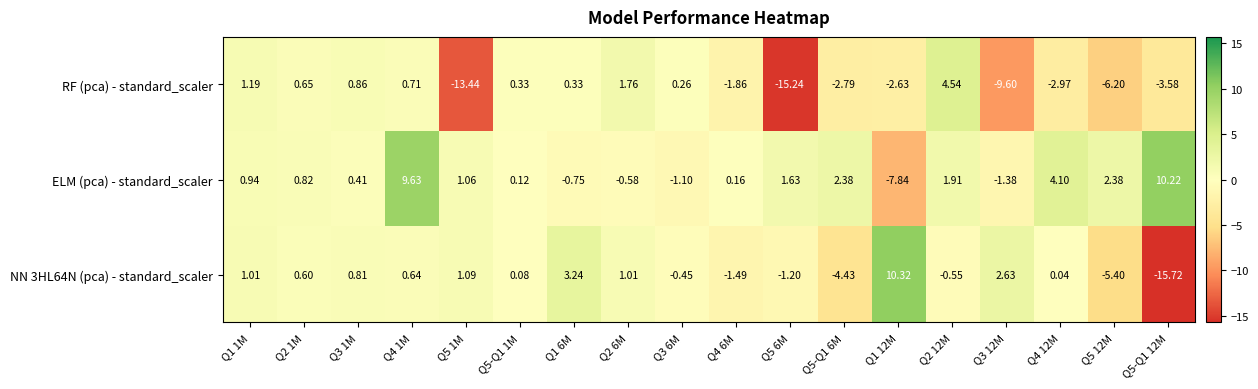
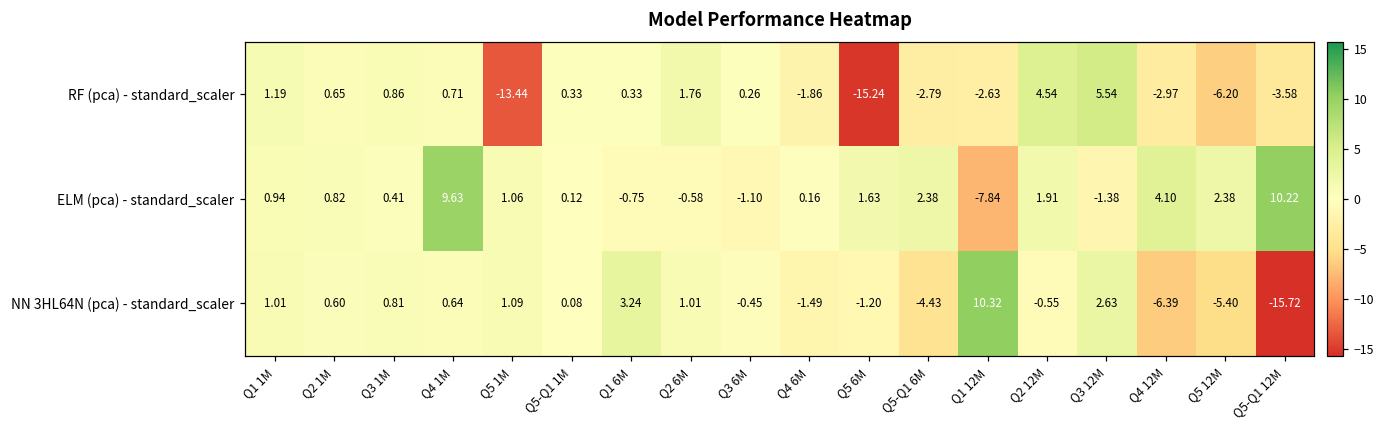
RF (pca) - standard_scaler, Q3 12M: -9.60 -> 5.54
NN 3HL64N (pca) - standard_scaler, Q4 12M: 0.04 -> -6.39
